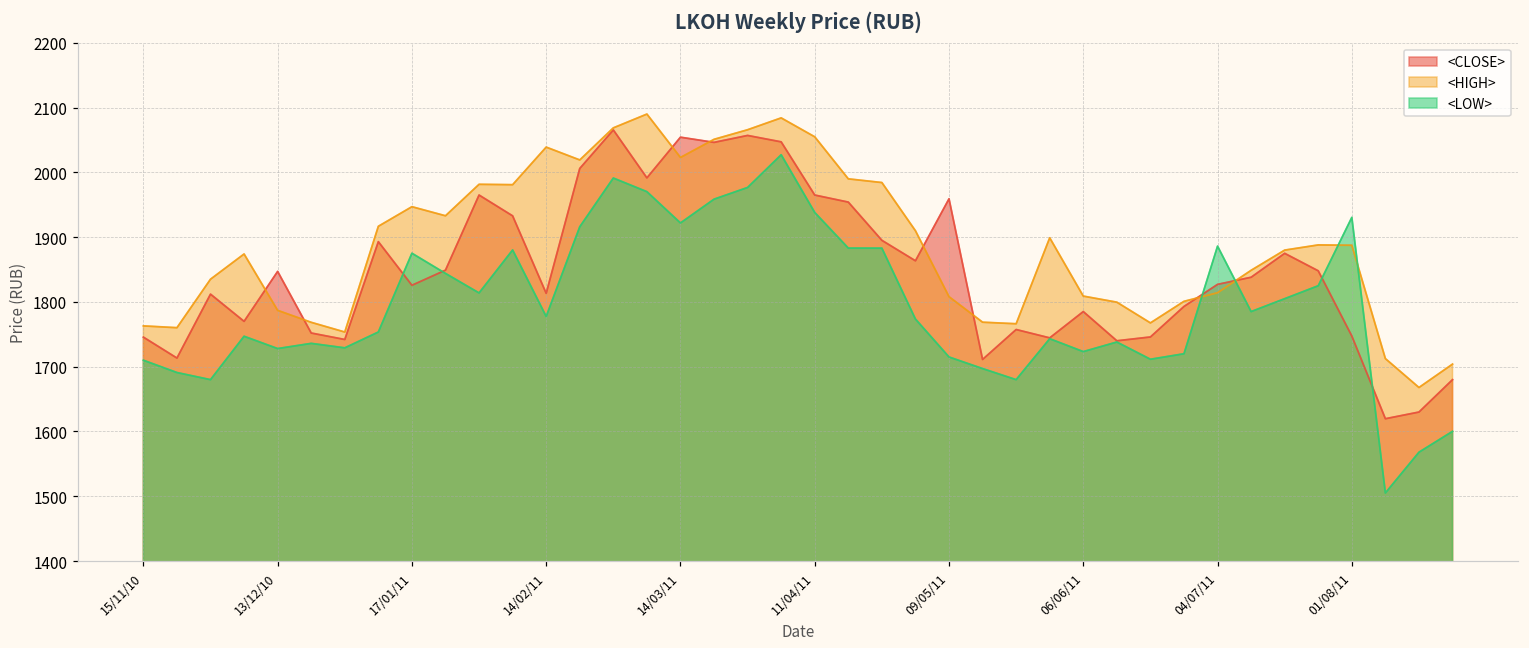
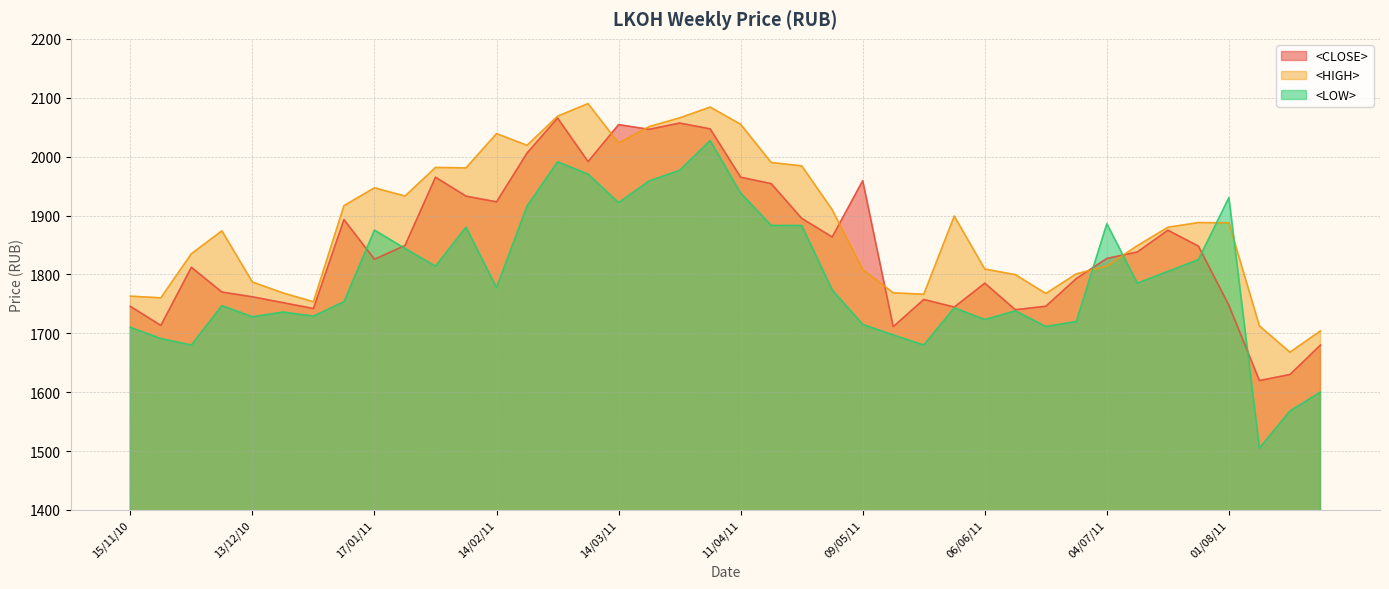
<CLOSE>, 13/12/10: 1850 -> 1760
<CLOSE>, 14/02/11: 1810 -> 1920
